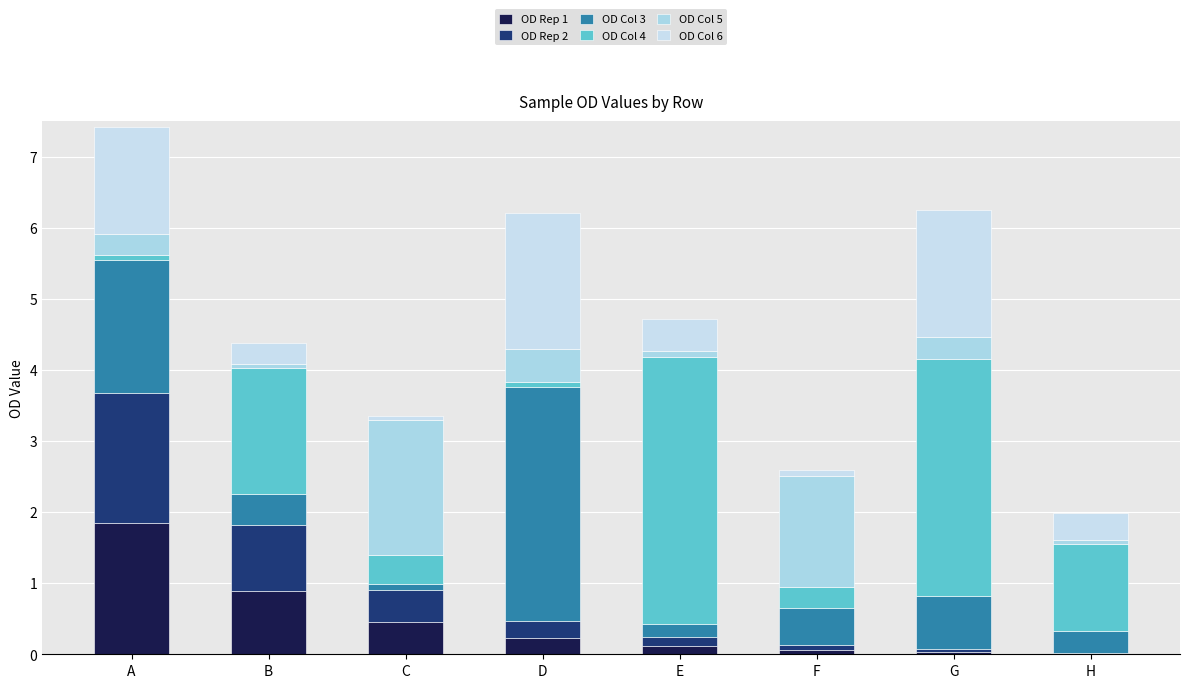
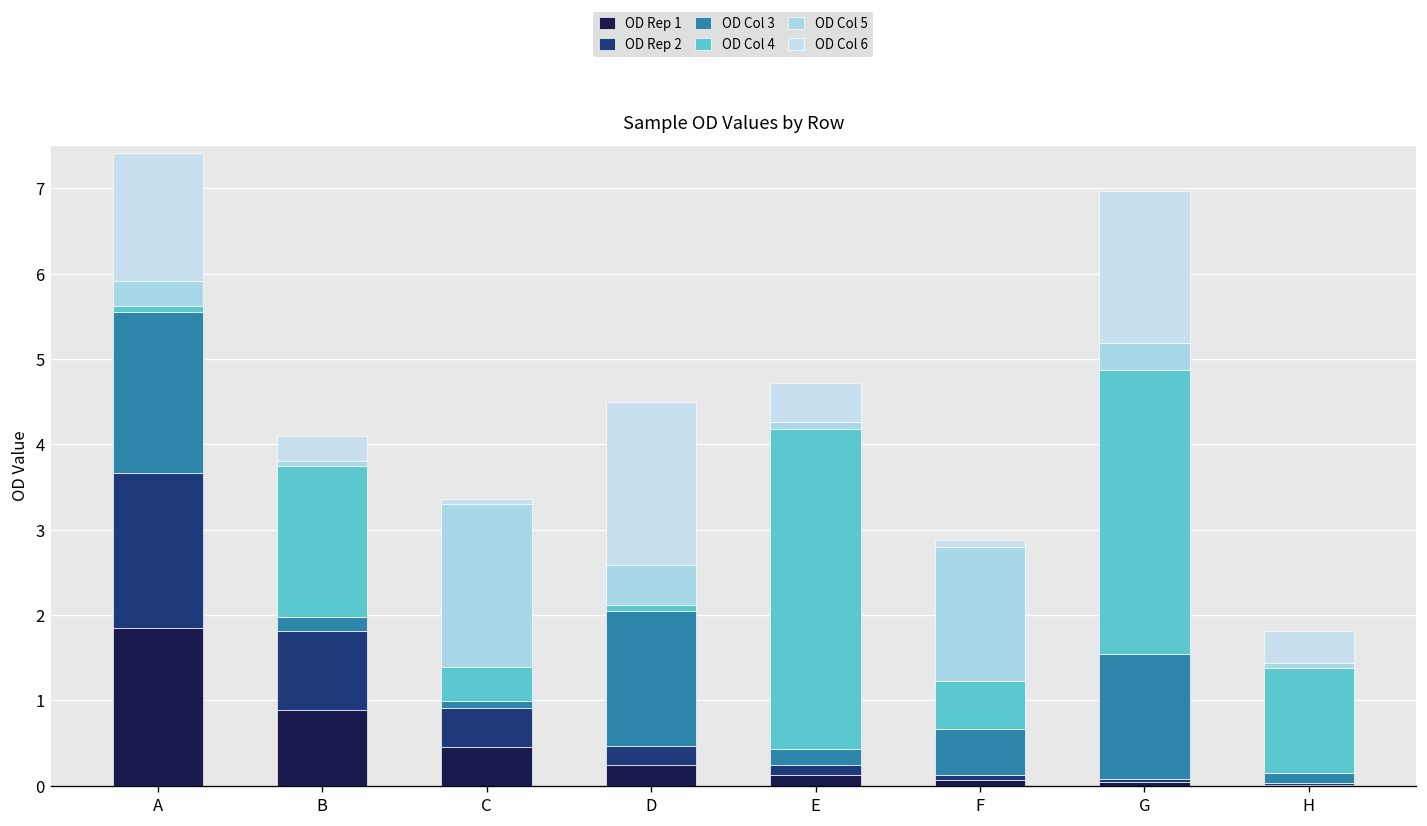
OD Col 3, B: 0.4 -> 0.2
OD Col 3, D: 3.3 -> 1.6
OD Col 4, F: 0.3 -> 0.6
OD Col 3, G: 0.8 -> 1.5
OD Col 3, H: 0.3 -> 0.1
